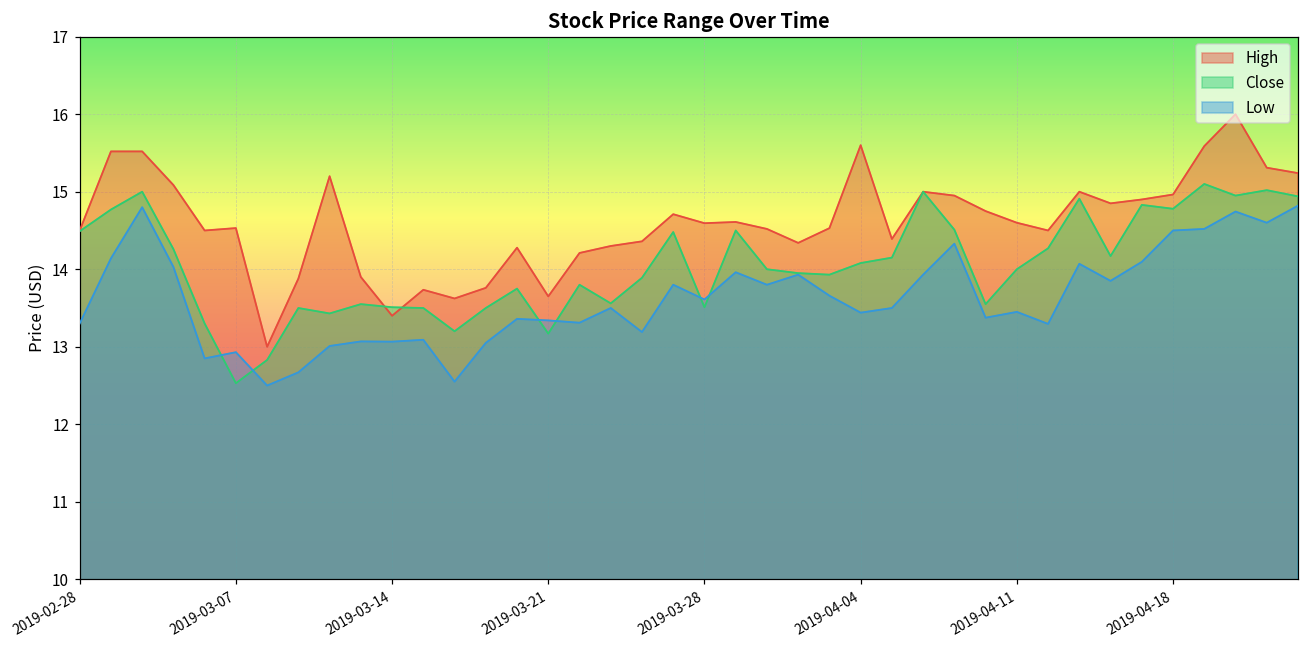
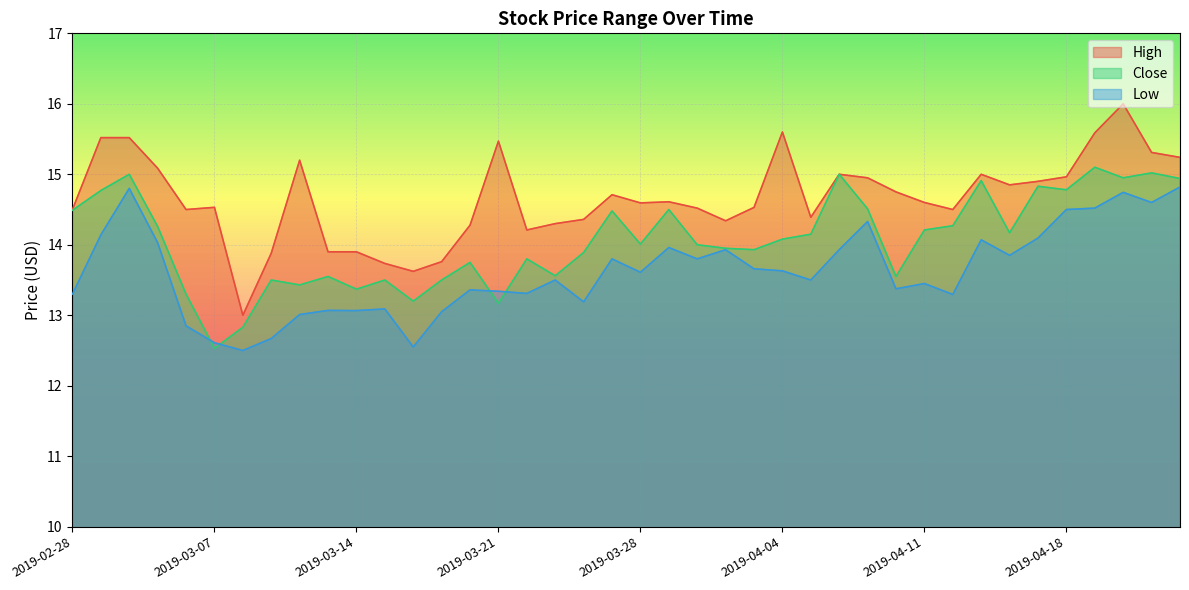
Low, 2019-03-07: 12.9 -> 12.6
High, 2019-03-14: 13.4 -> 13.9
Close, 2019-03-14: 13.5 -> 13.4
High, 2019-03-21: 13.7 -> 15.5
Close, 2019-03-28: 13.5 -> 14.0
Low, 2019-04-04: 13.4 -> 13.6
Close, 2019-04-11: 14.0 -> 14.2
